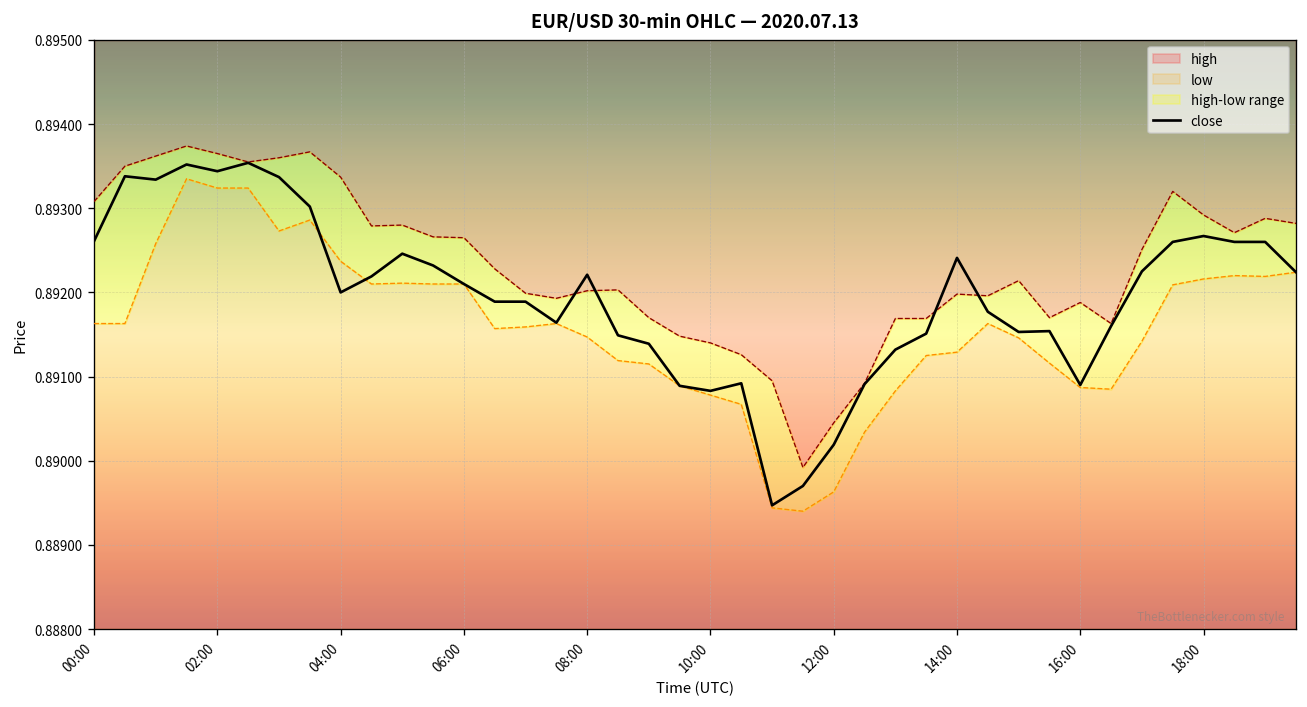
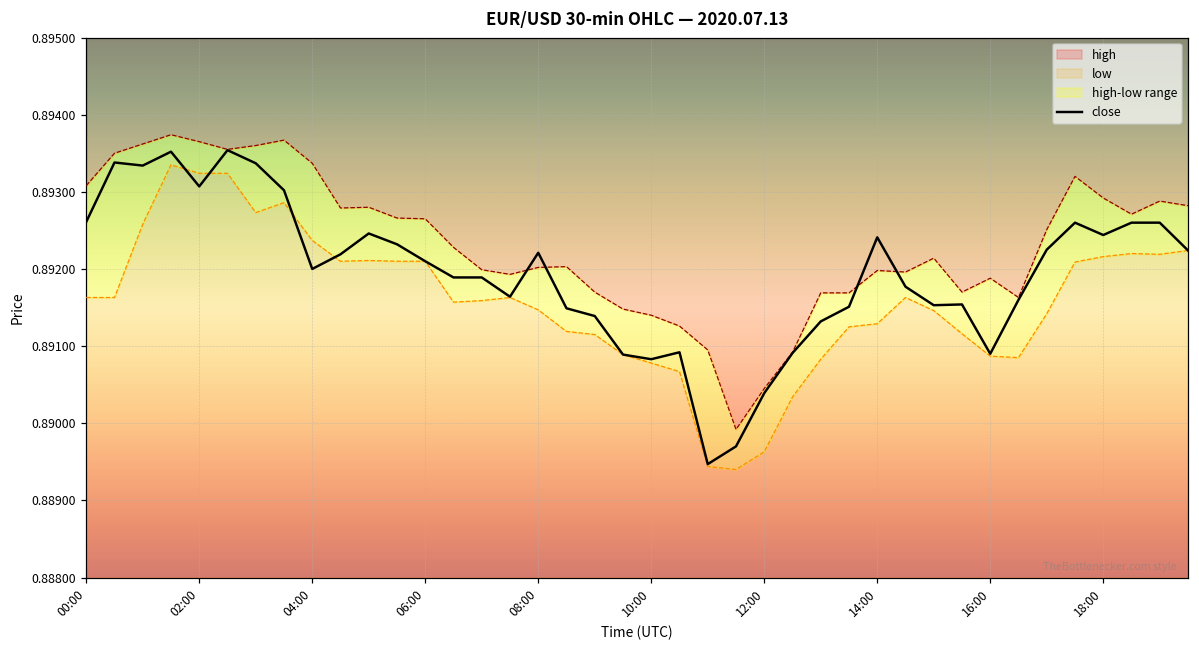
close, 02:00: 0.8934 -> 0.8931
close, 12:00: 0.8902 -> 0.8904
close, 18:00: 0.8927 -> 0.8924
